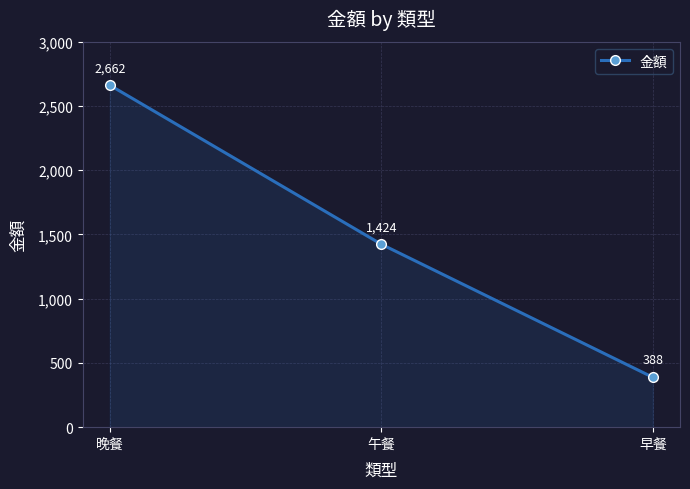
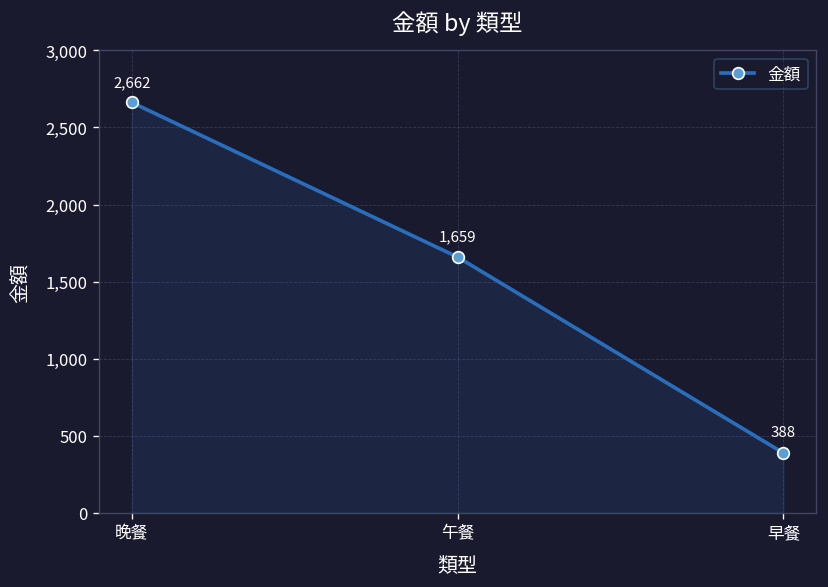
午餐: 1,424 -> 1,659
